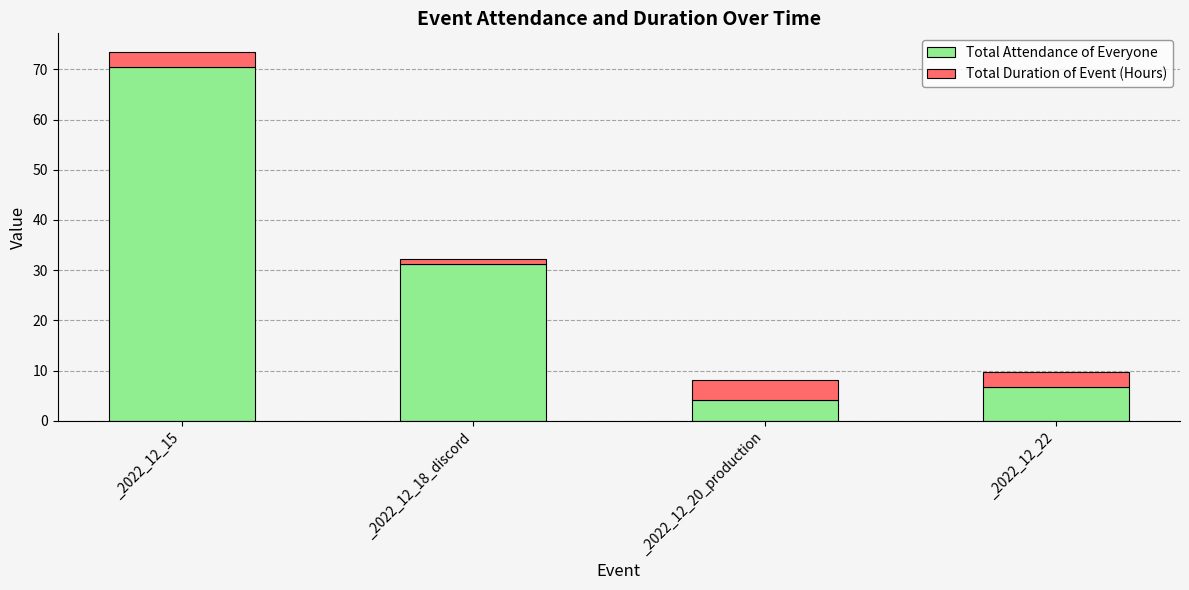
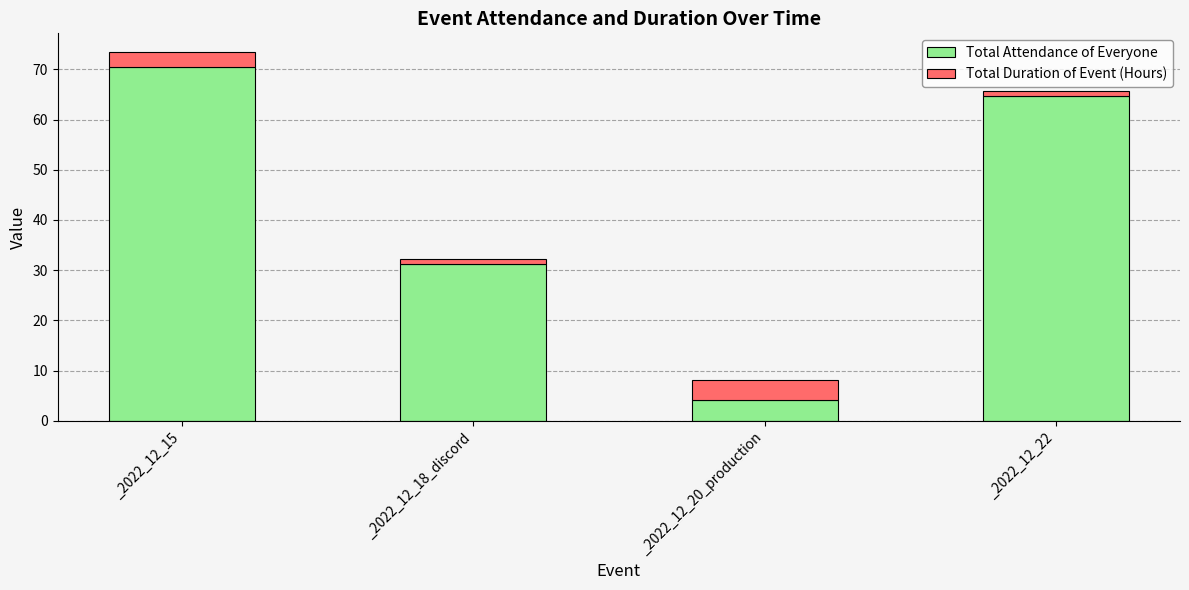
Total Attendance of Everyone, _2022_12_22: 7 -> 65
Total Duration of Event (Hours), _2022_12_22: 3 -> 1
